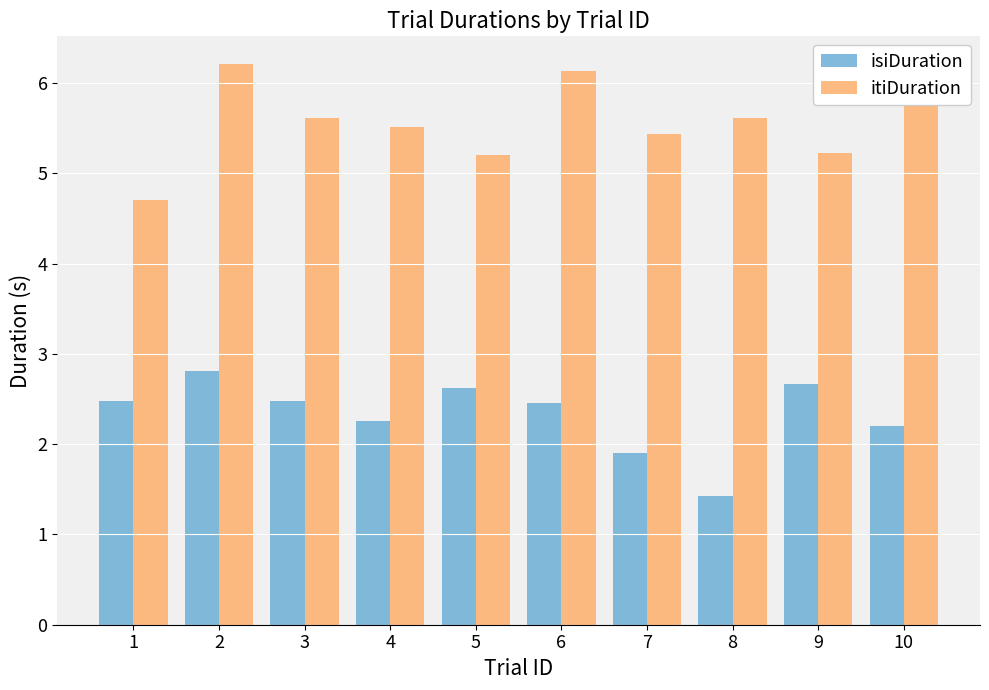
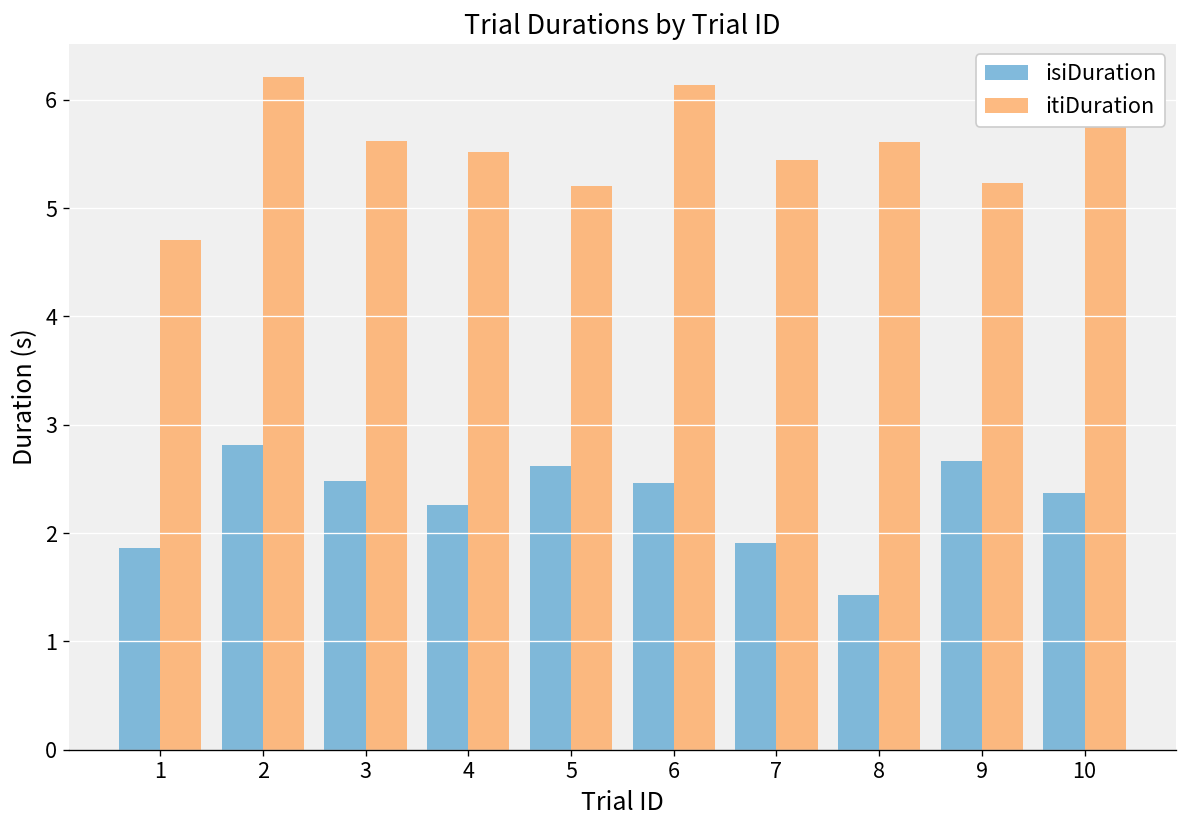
isiDuration, 1: 2.5 -> 1.9
isiDuration, 10: 2.2 -> 2.4
